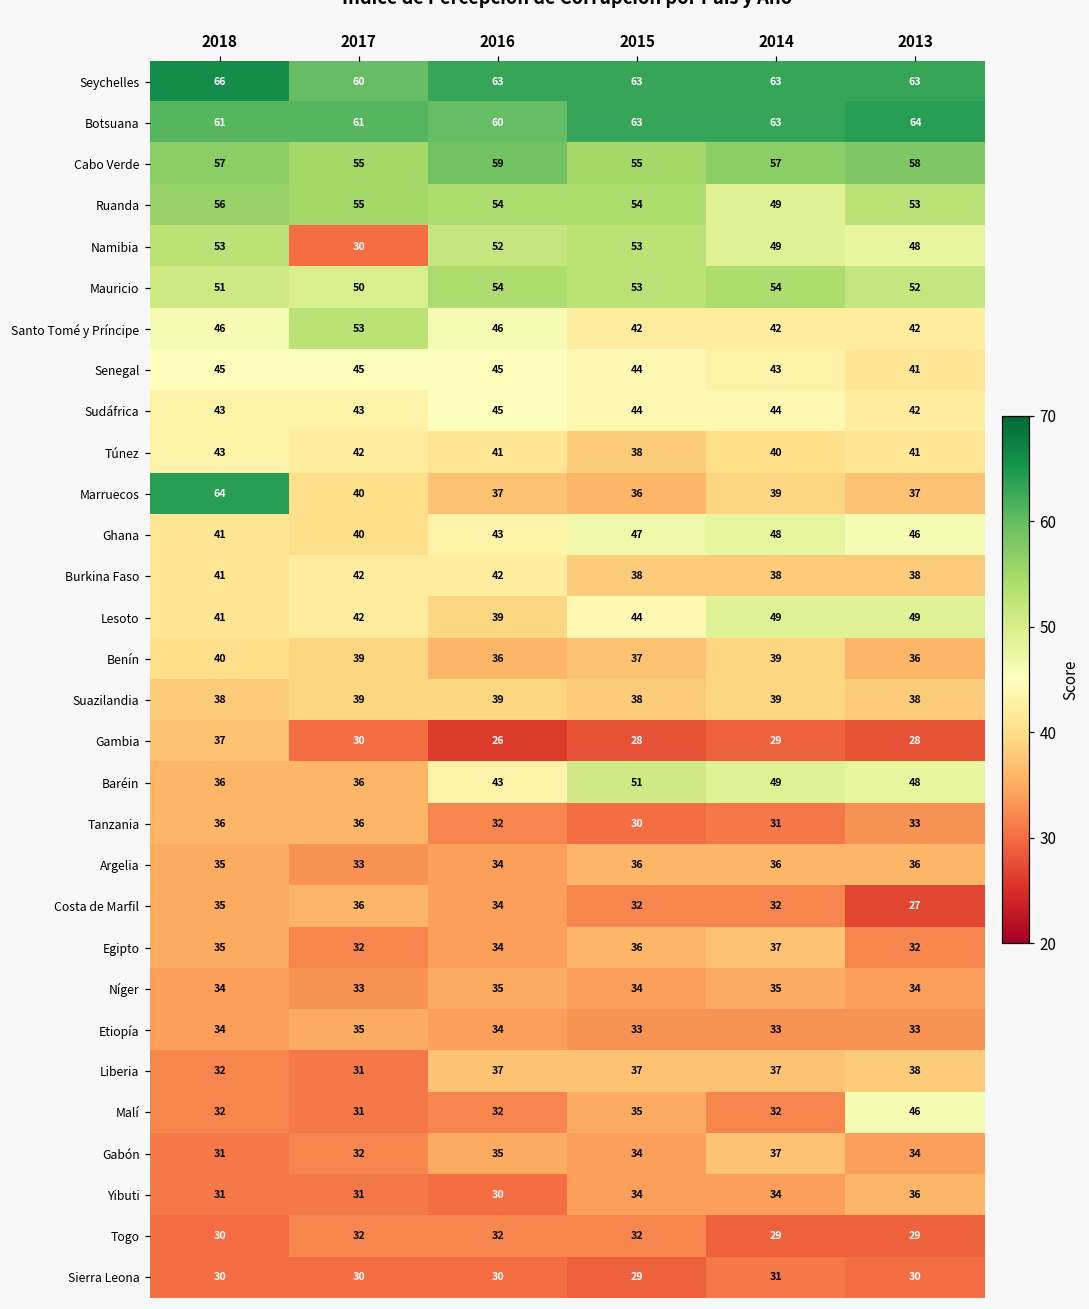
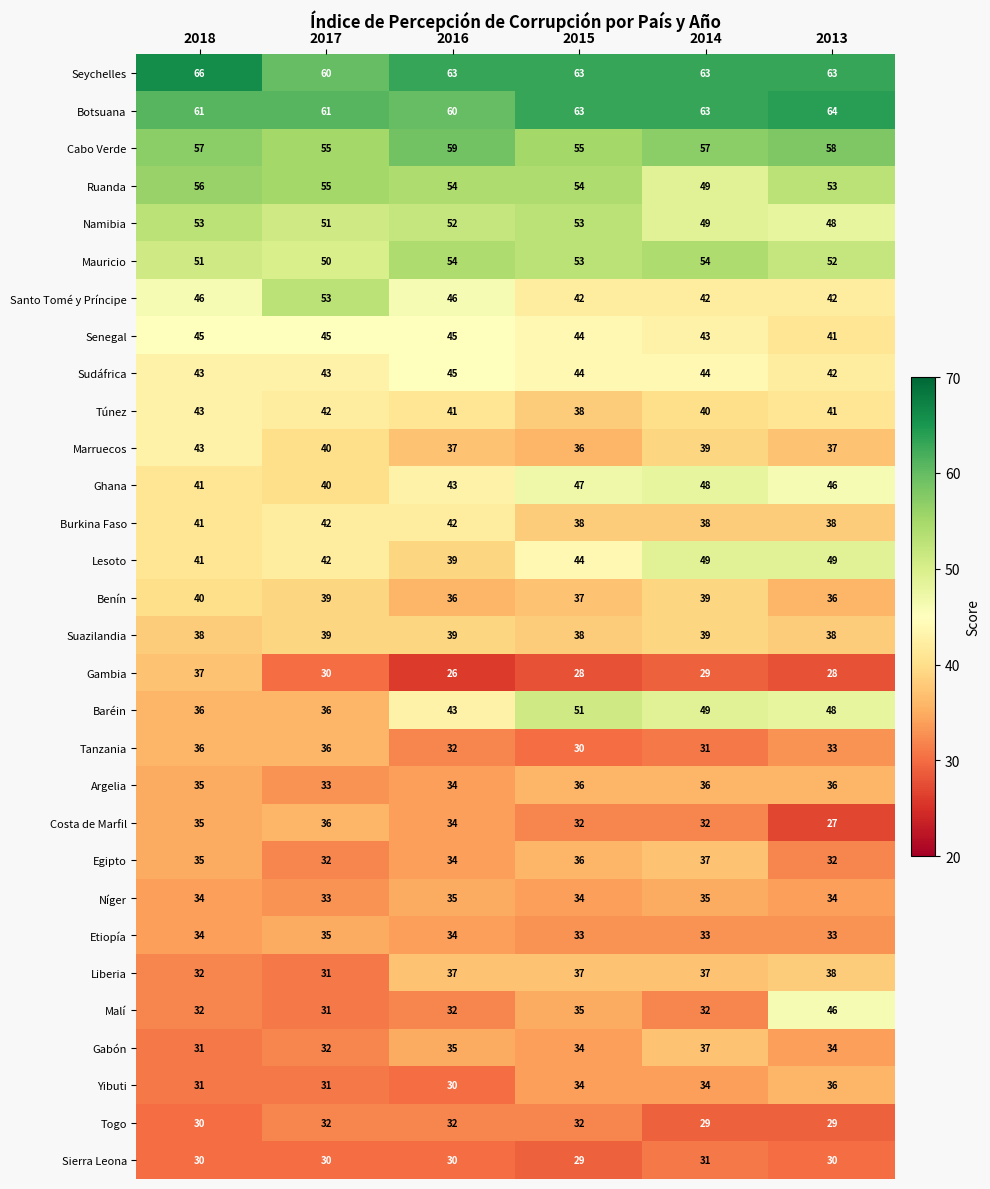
Namibia, 2017: 30 -> 51
Marruecos, 2018: 64 -> 43
